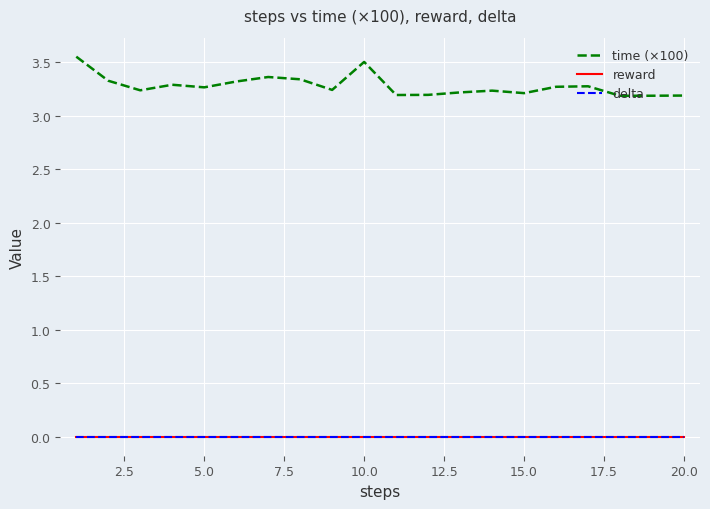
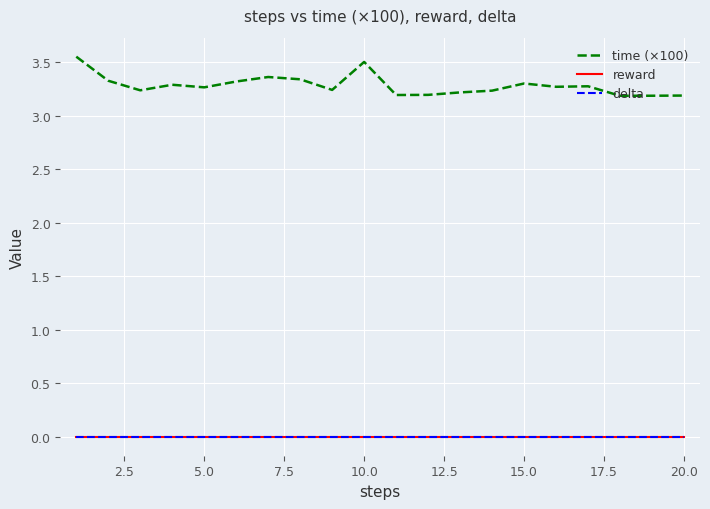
time (×100), 15.0: 3.21 -> 3.30
